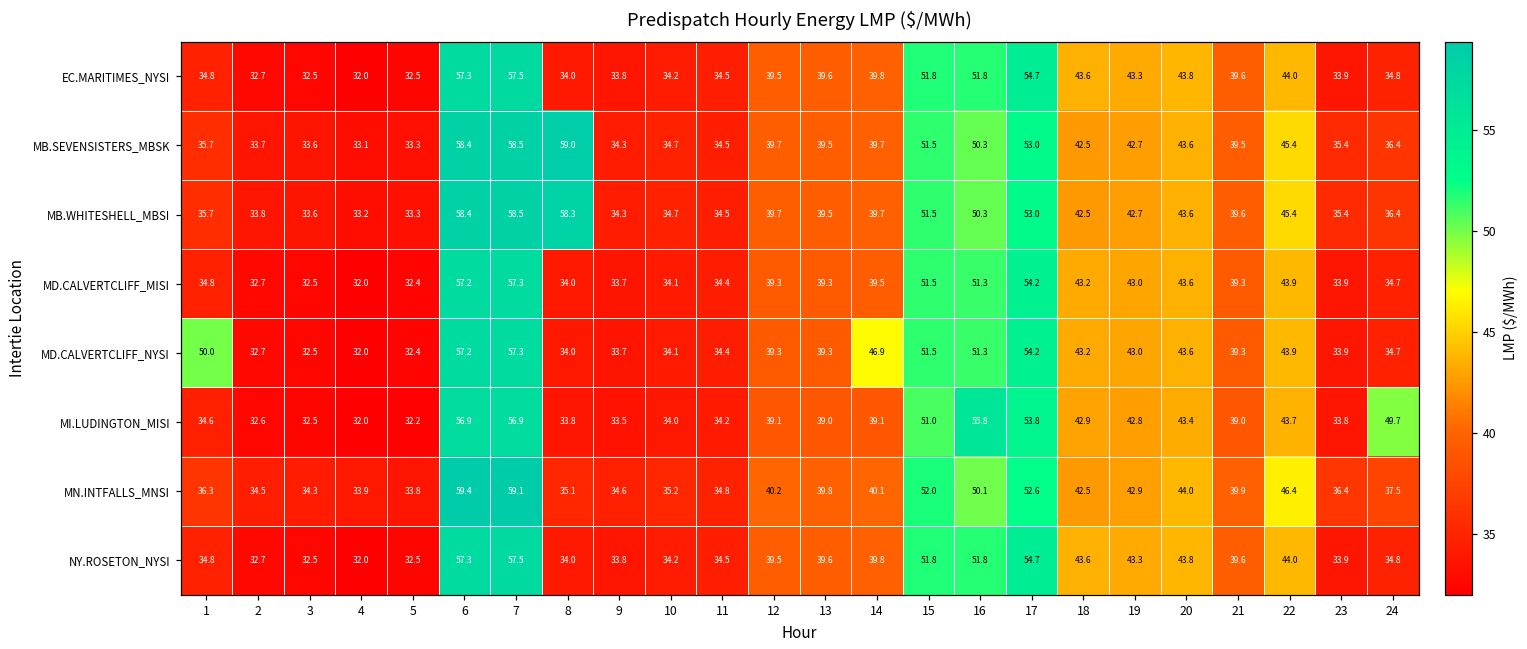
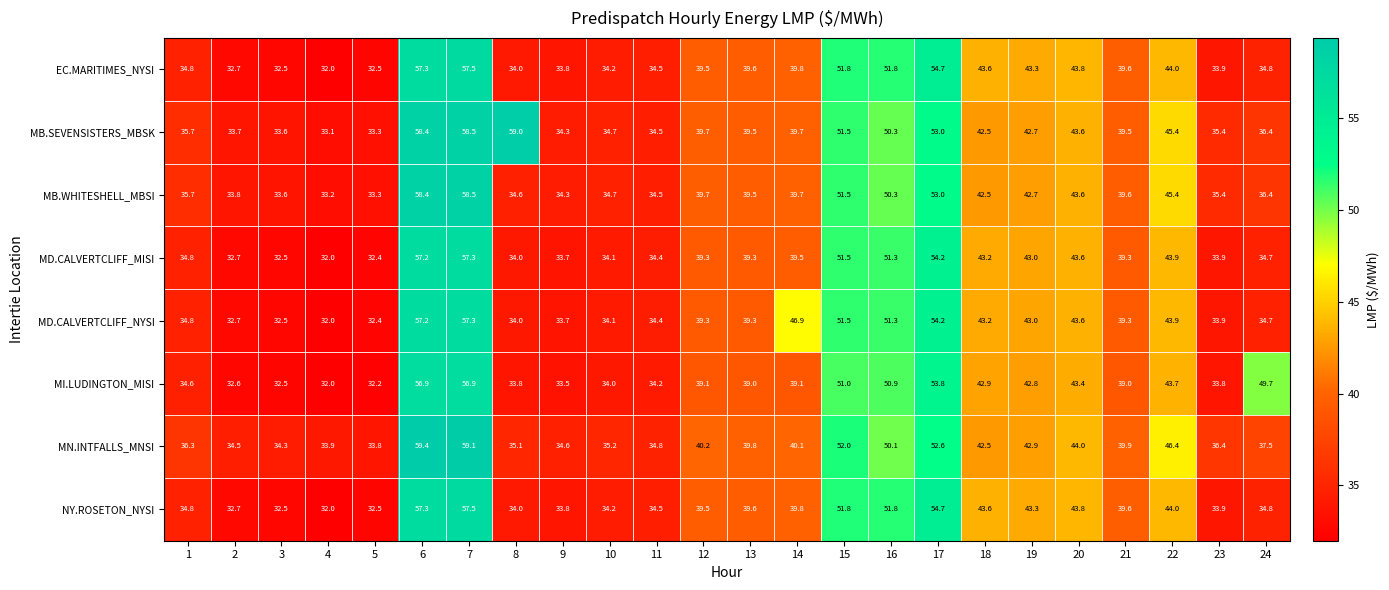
MB.WHITESHELL_MBSI, 8: 58.3 -> 34.6
MD.CALVERTCLIFF_NYSI, 1: 50.0 -> 34.8
MI.LUDINGTON_MISI, 16: 55.8 -> 50.9
